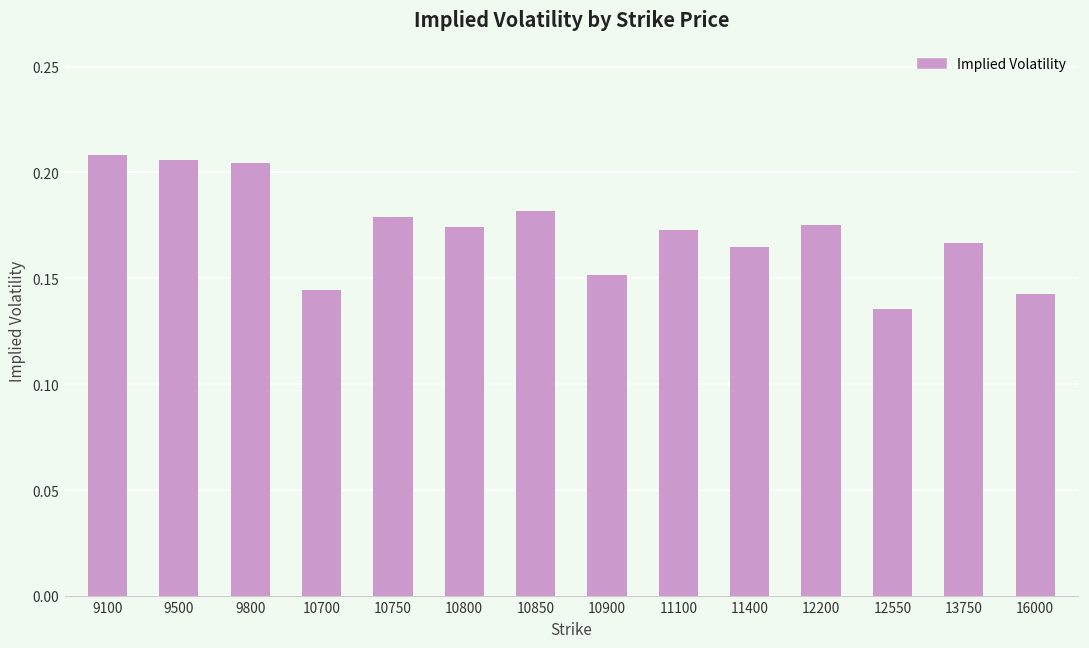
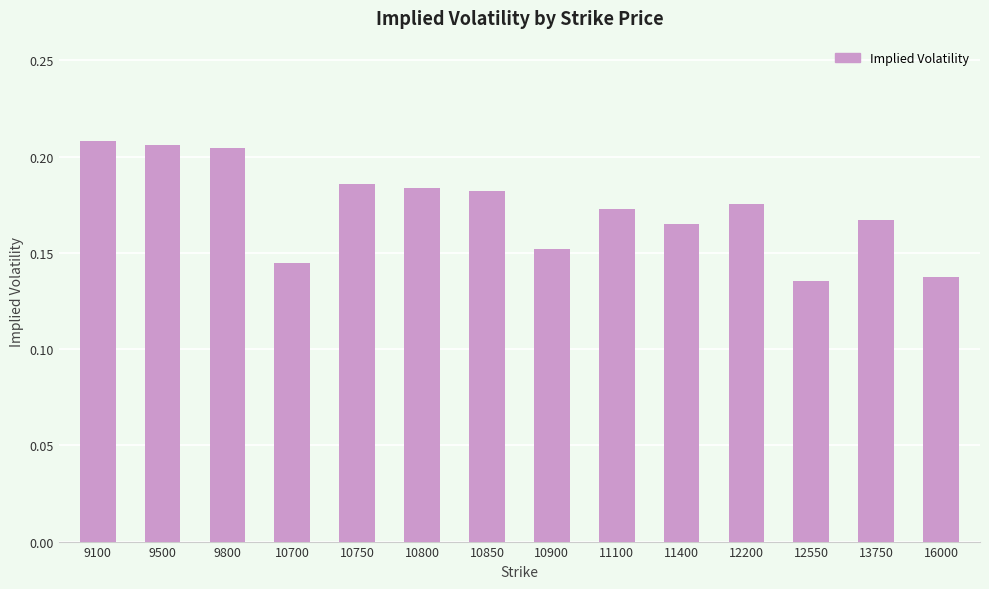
10750: 0.179 -> 0.186
10800: 0.174 -> 0.184
16000: 0.143 -> 0.138
